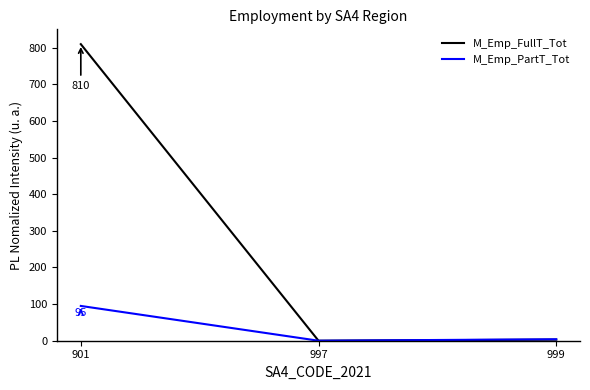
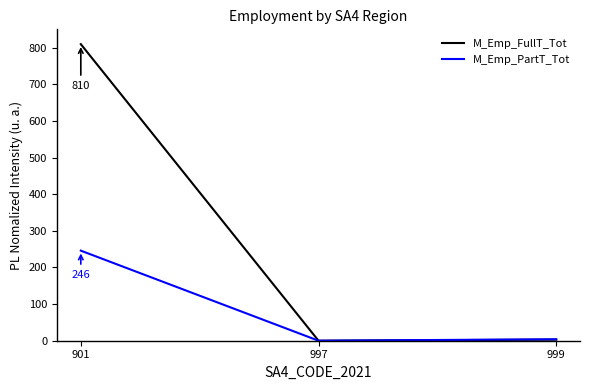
M_Emp_PartT_Tot, 901: 95 -> 246
